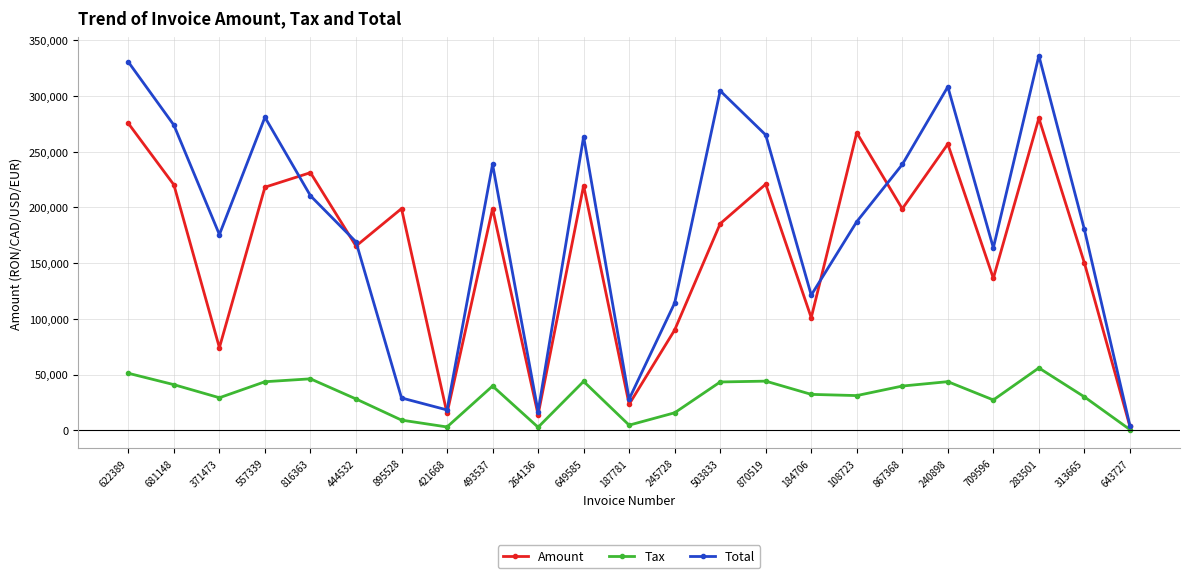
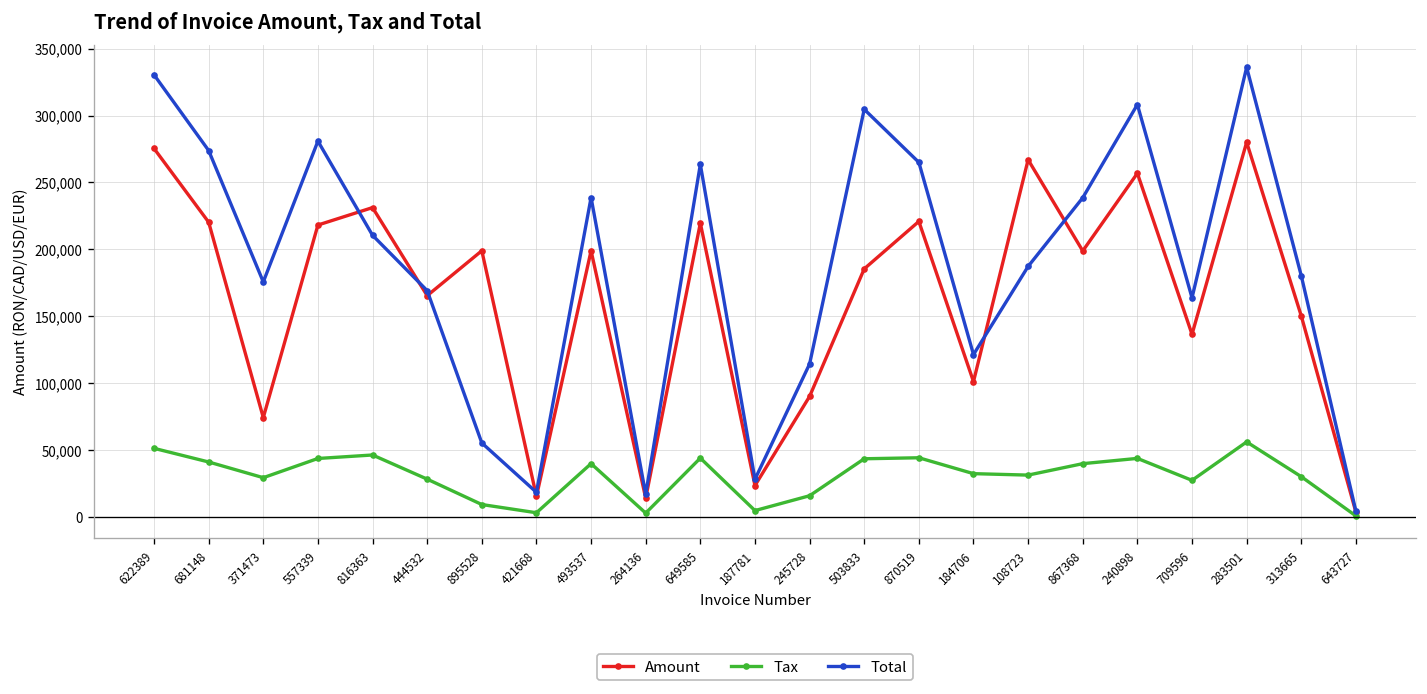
Total, 895528: 29,000 -> 55,000
